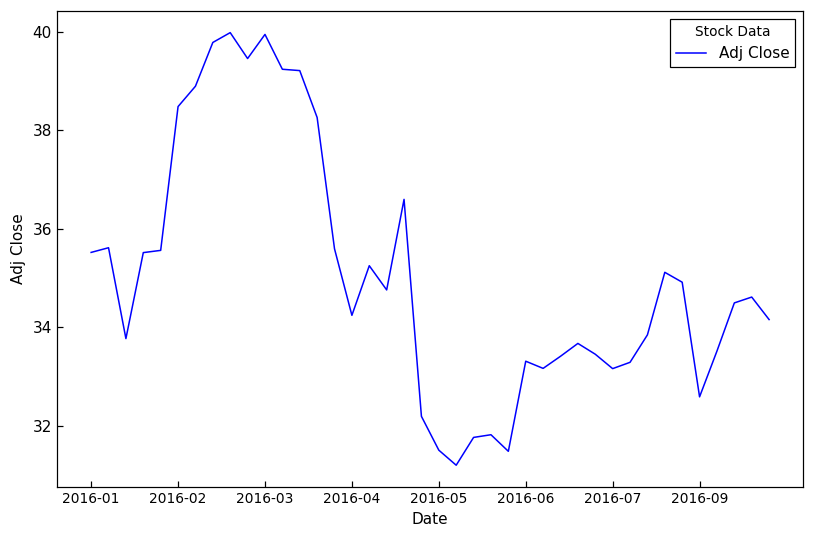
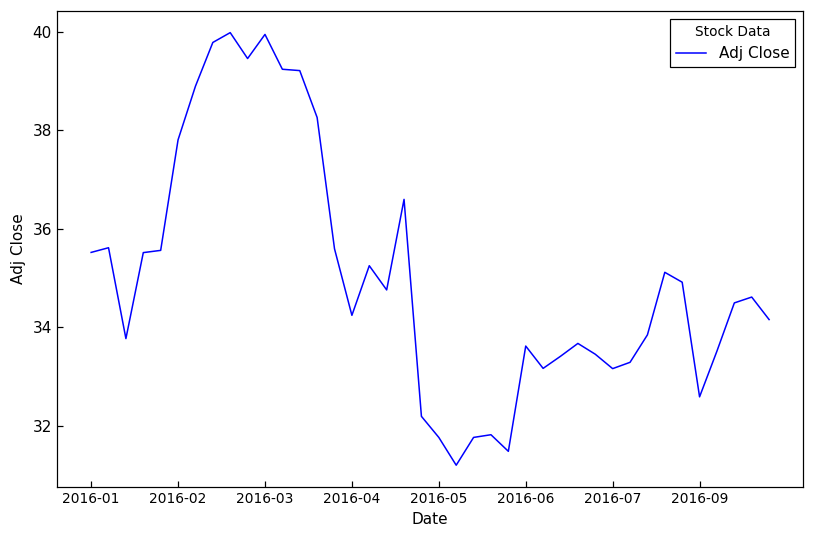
2016-02: 38.5 -> 37.8
2016-05: 31.5 -> 31.8
2016-06: 33.3 -> 33.6
